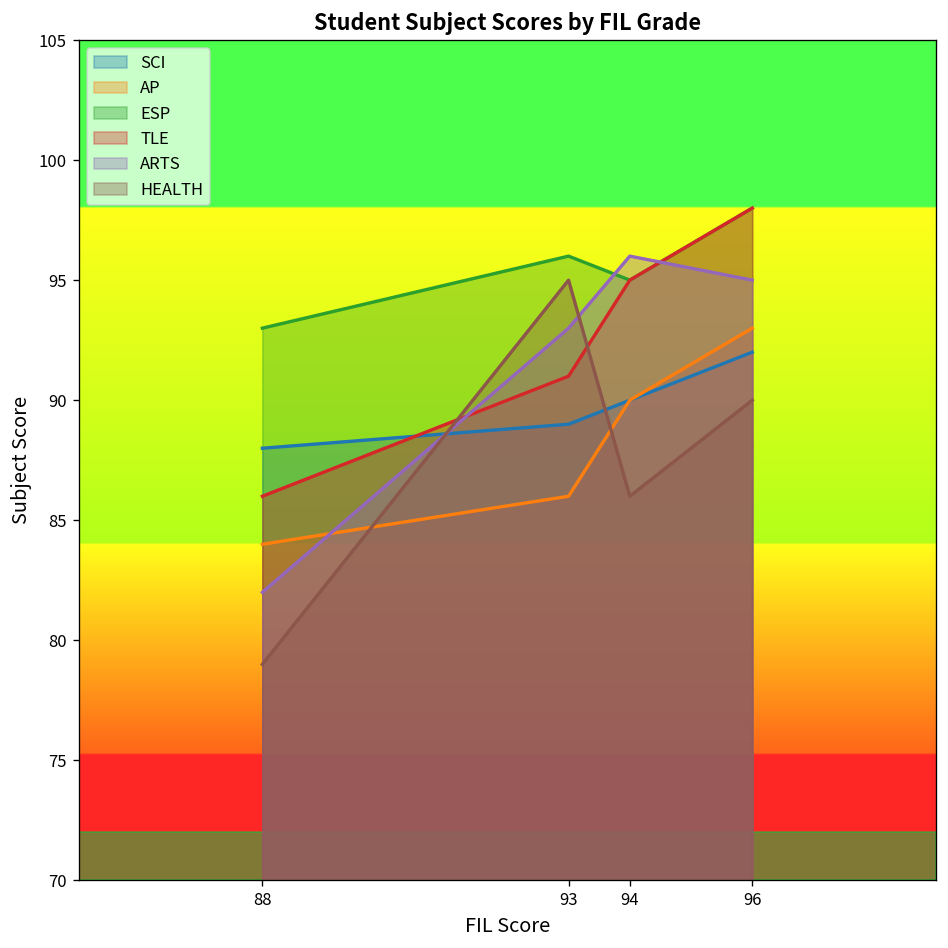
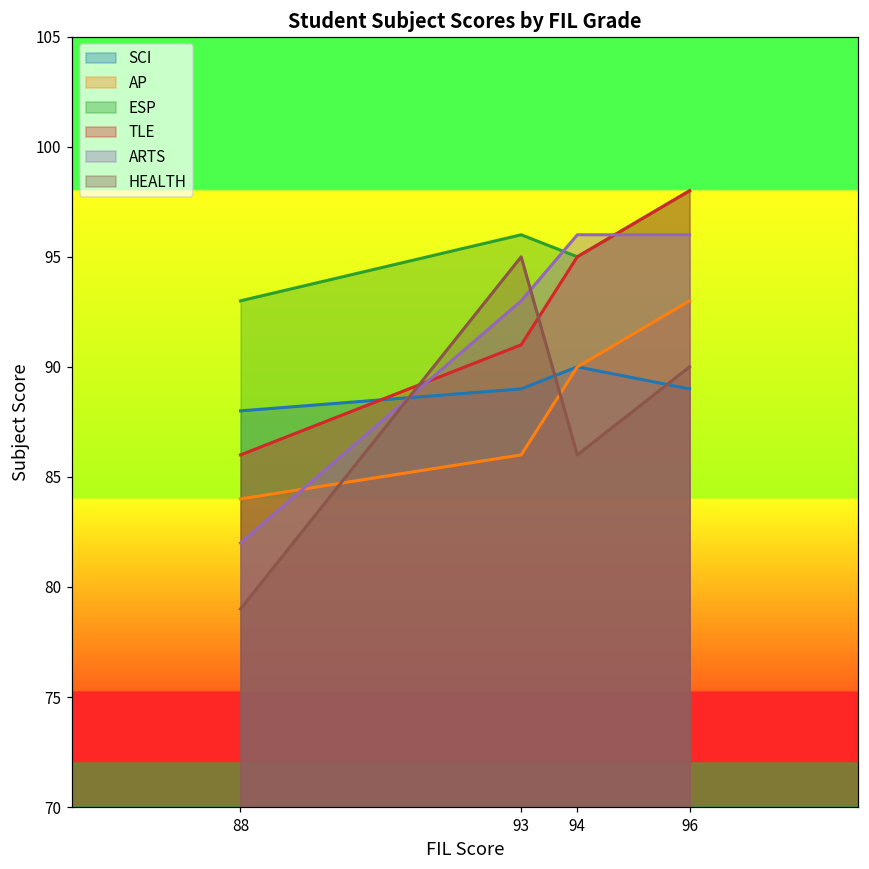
SCI, 96: 92 -> 89
ARTS, 96: 95 -> 96
